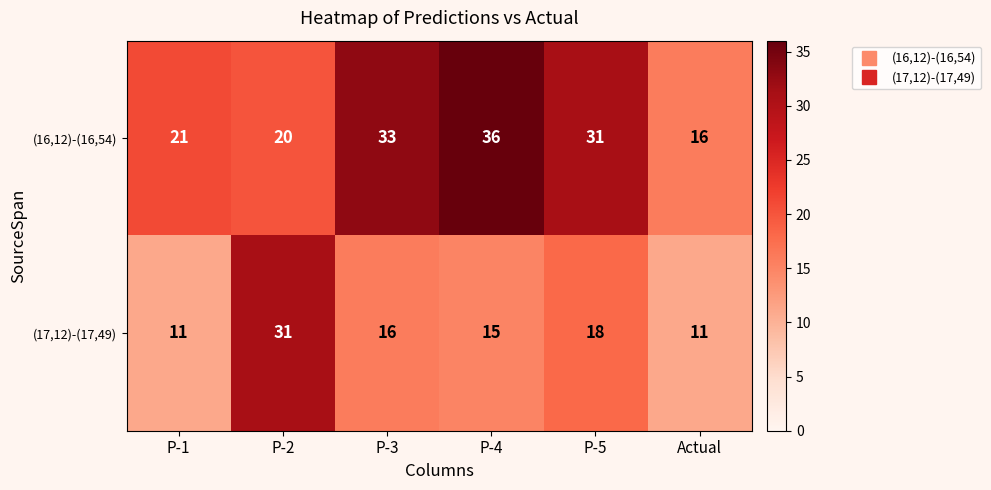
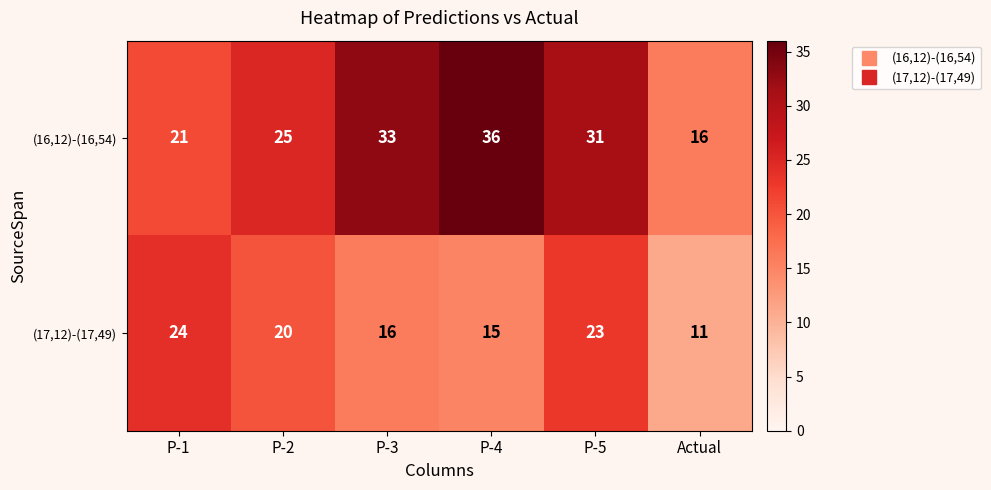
(16,12)-(16,54), P-2: 20 -> 25
(17,12)-(17,49), P-1: 11 -> 24
(17,12)-(17,49), P-2: 31 -> 20
(17,12)-(17,49), P-5: 18 -> 23
